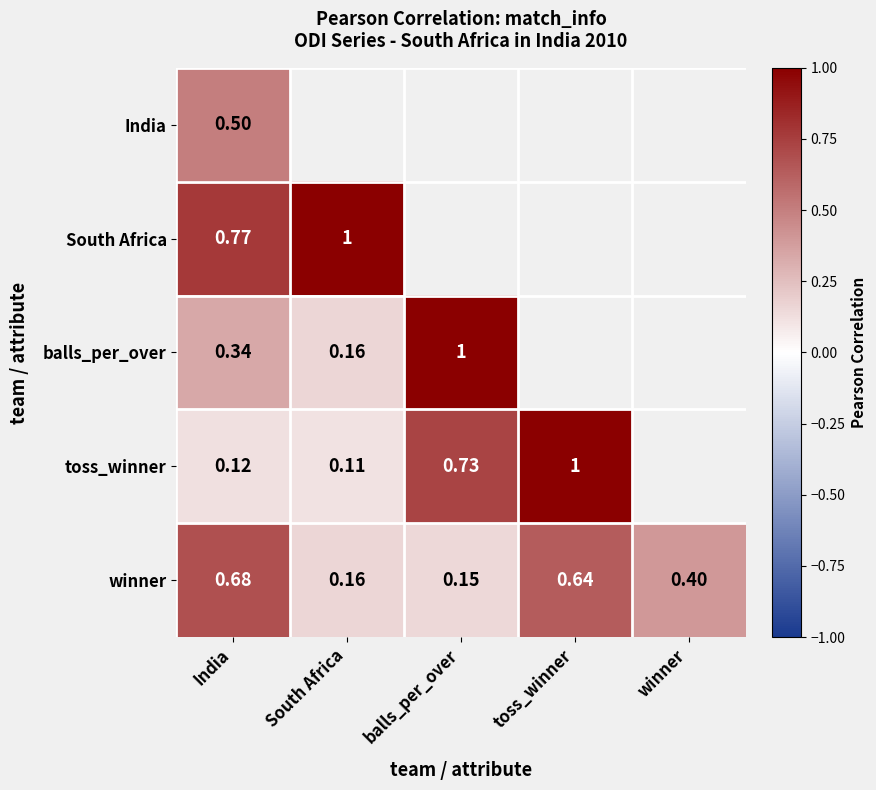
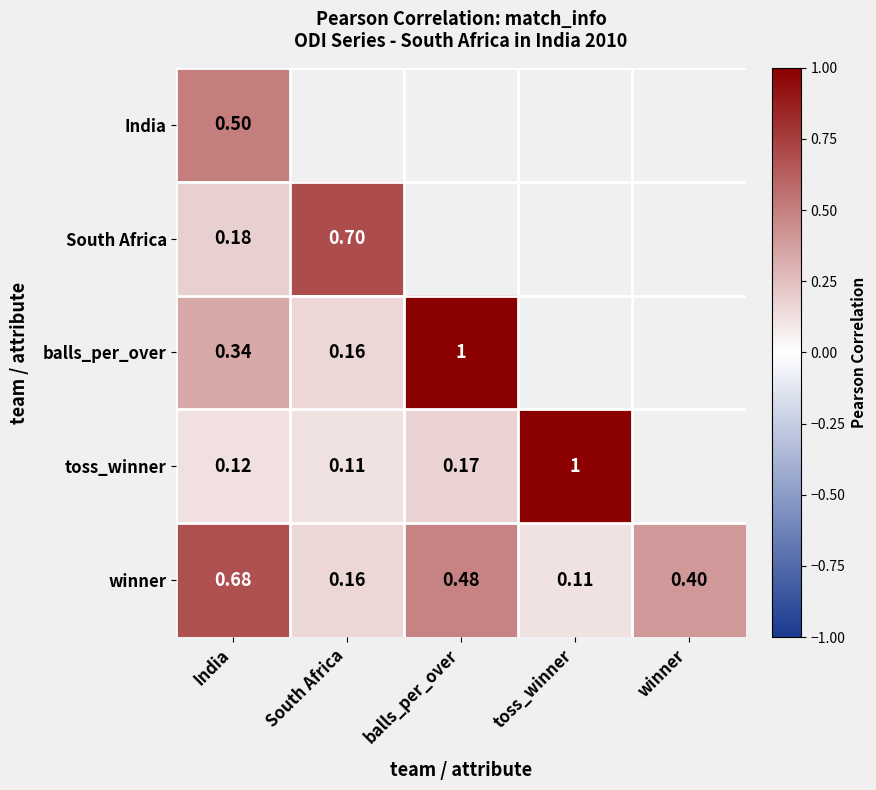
South Africa, India: 0.77 -> 0.18
South Africa, South Africa: 1 -> 0.70
toss_winner, balls_per_over: 0.73 -> 0.17
winner, balls_per_over: 0.15 -> 0.48
winner, toss_winner: 0.64 -> 0.11
